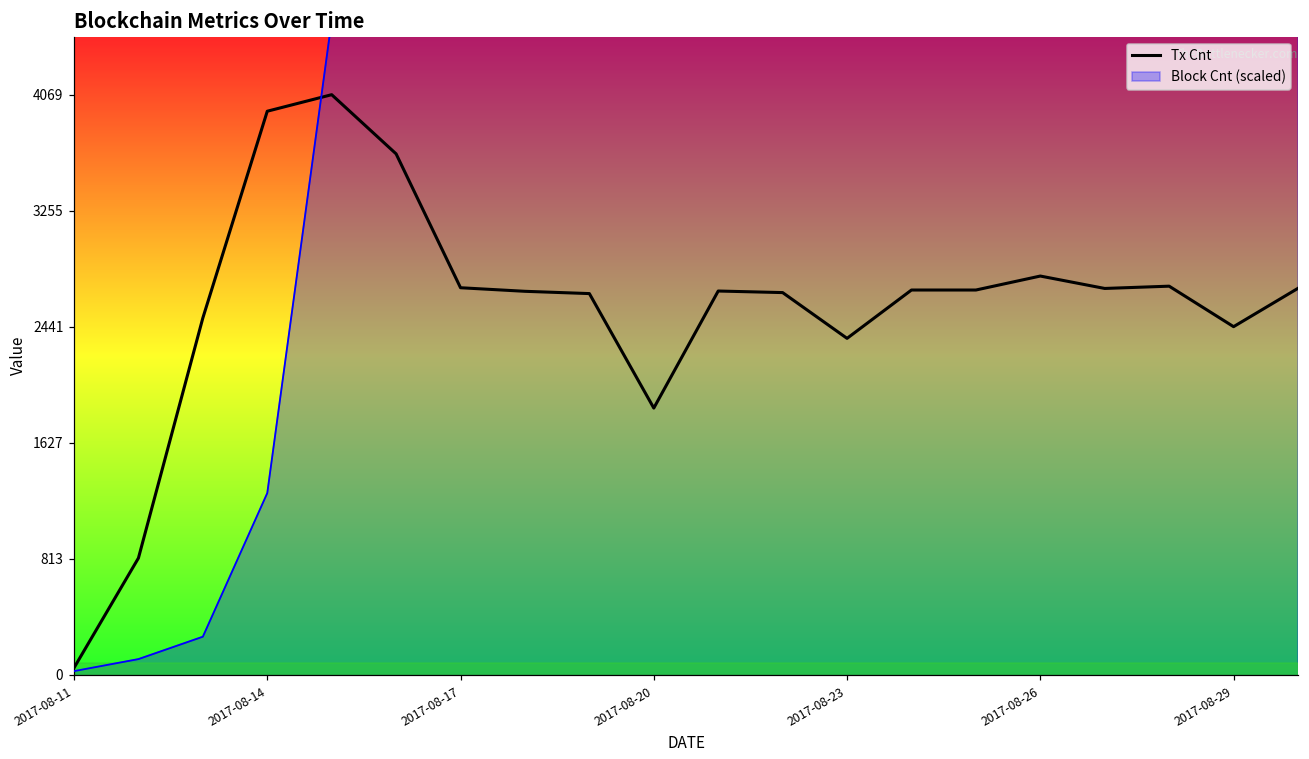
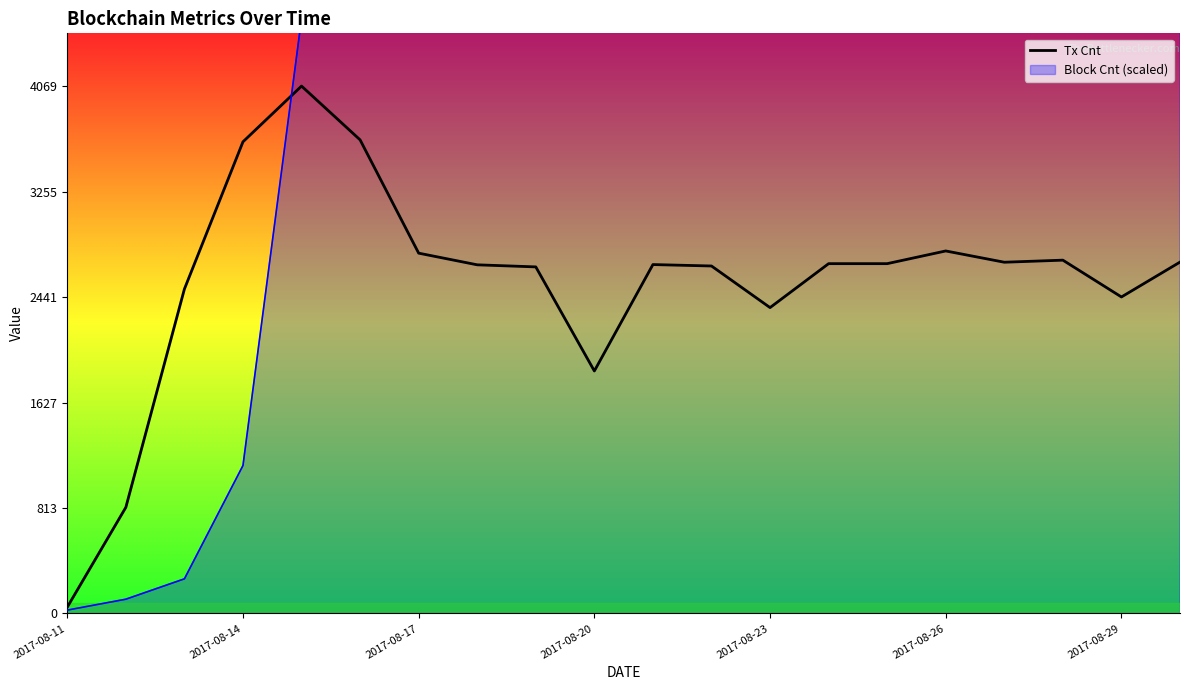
Tx Cnt, 2017-08-14: 3950 -> 3640
Block Cnt (scaled), 2017-08-14: 1270 -> 1140
Tx Cnt, 2017-08-17: 2720 -> 2780
